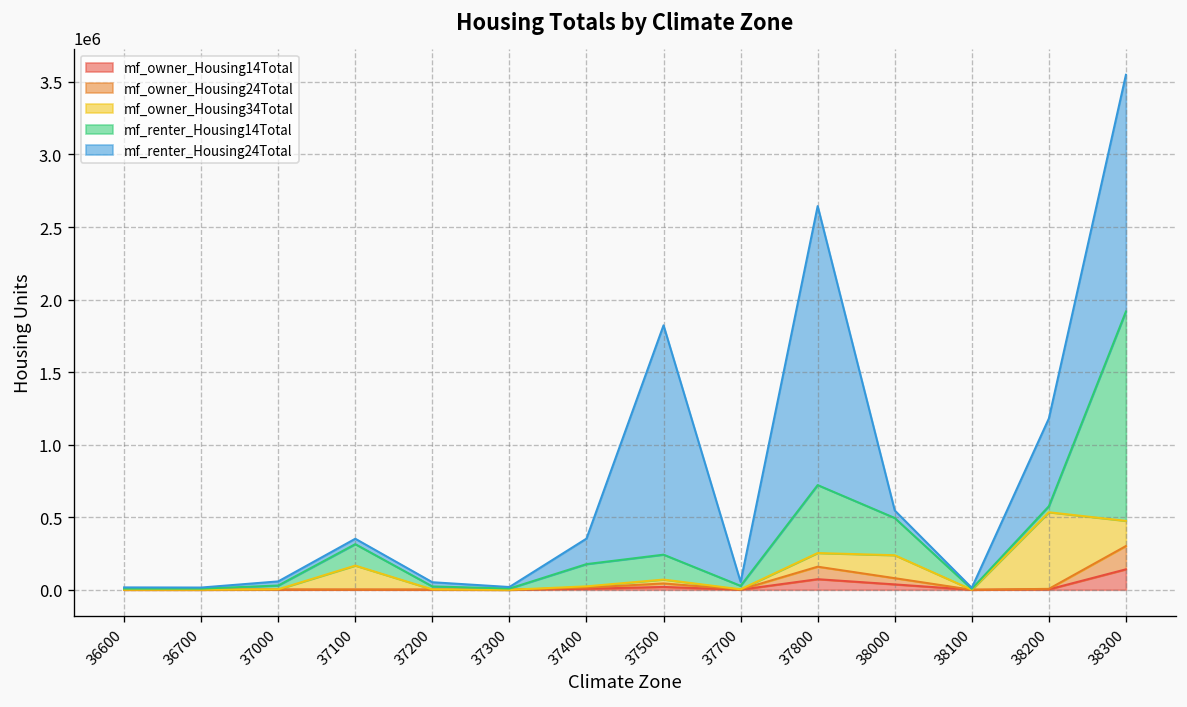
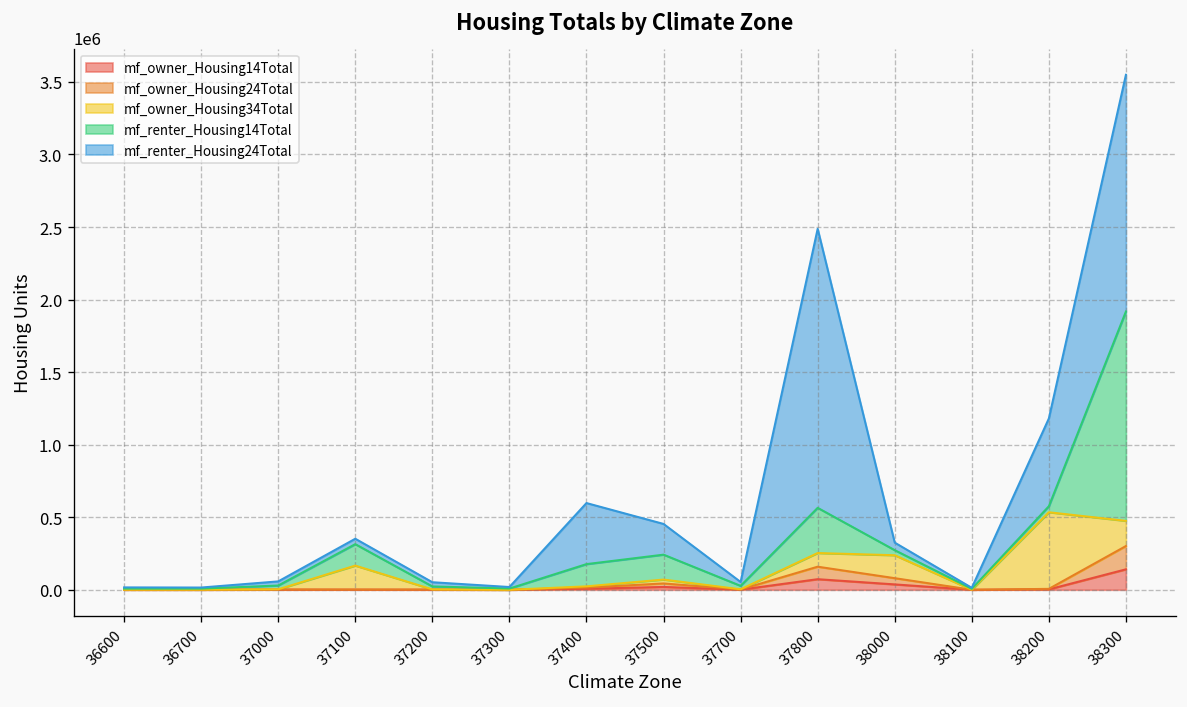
mf_renter_Housing24Total, 37400: 180000 -> 420000
mf_renter_Housing24Total, 37500: 1580000 -> 210000
mf_renter_Housing14Total, 37800: 470000 -> 310000
mf_renter_Housing14Total, 38000: 260000 -> 30000
